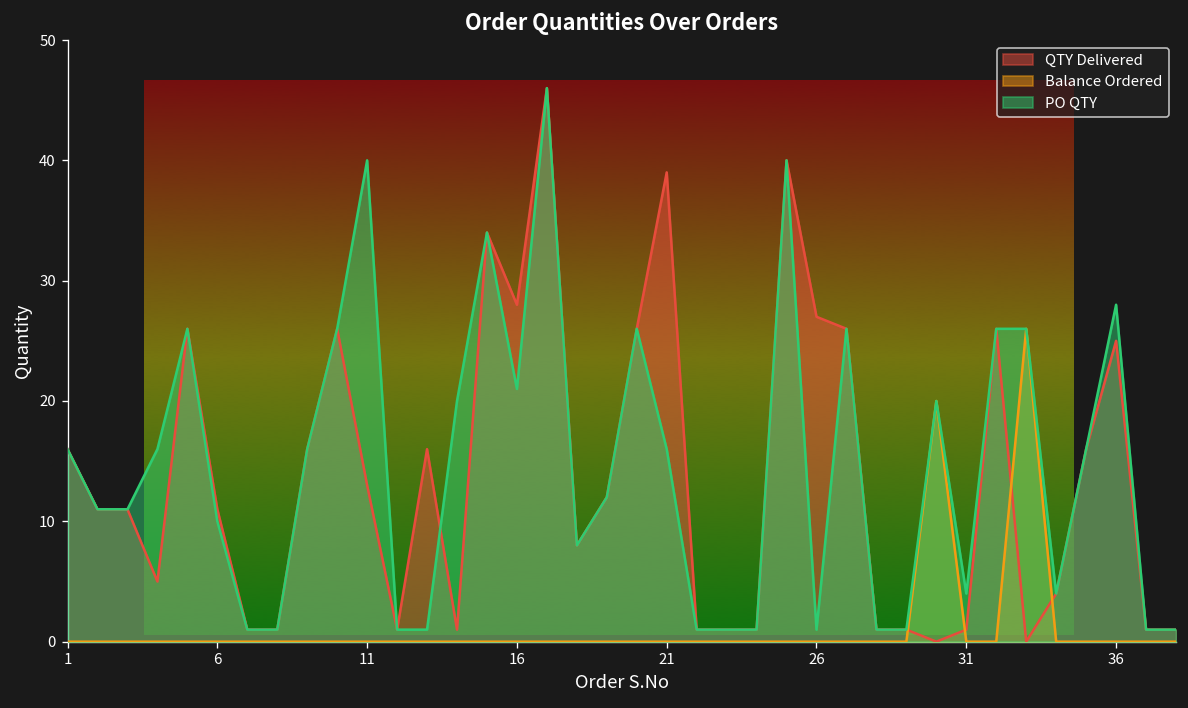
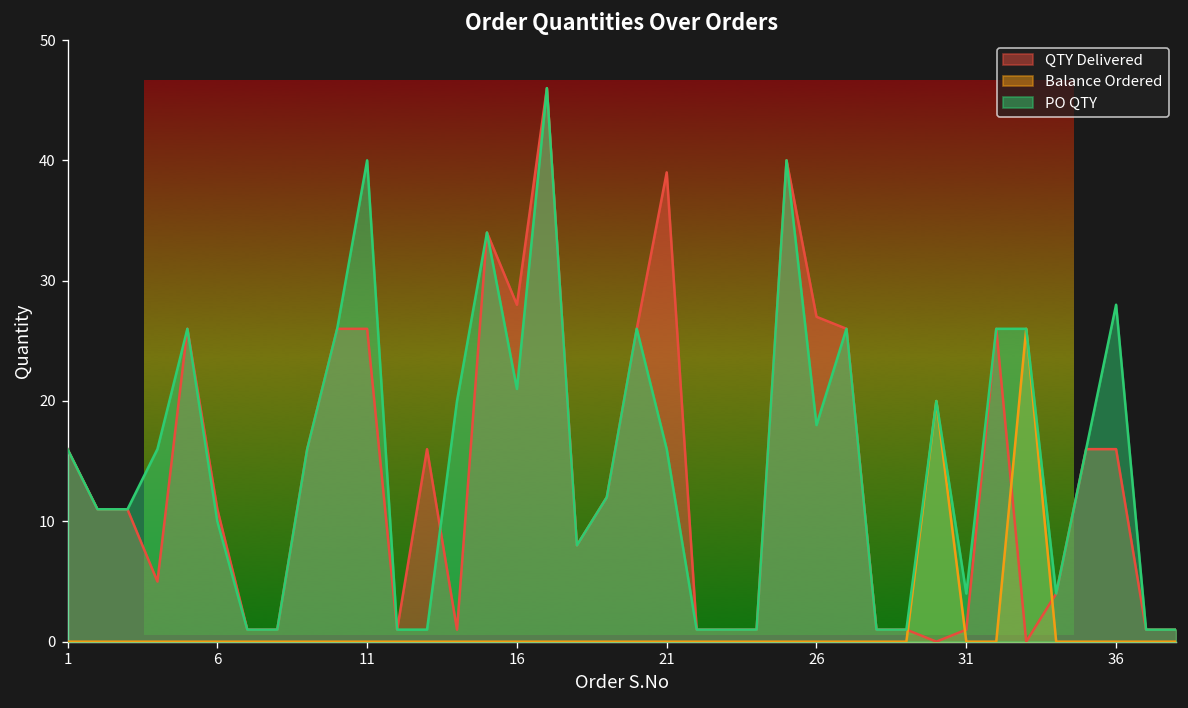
QTY Delivered, 11: 13 -> 26
PO QTY, 26: 1 -> 18
QTY Delivered, 36: 25 -> 16
